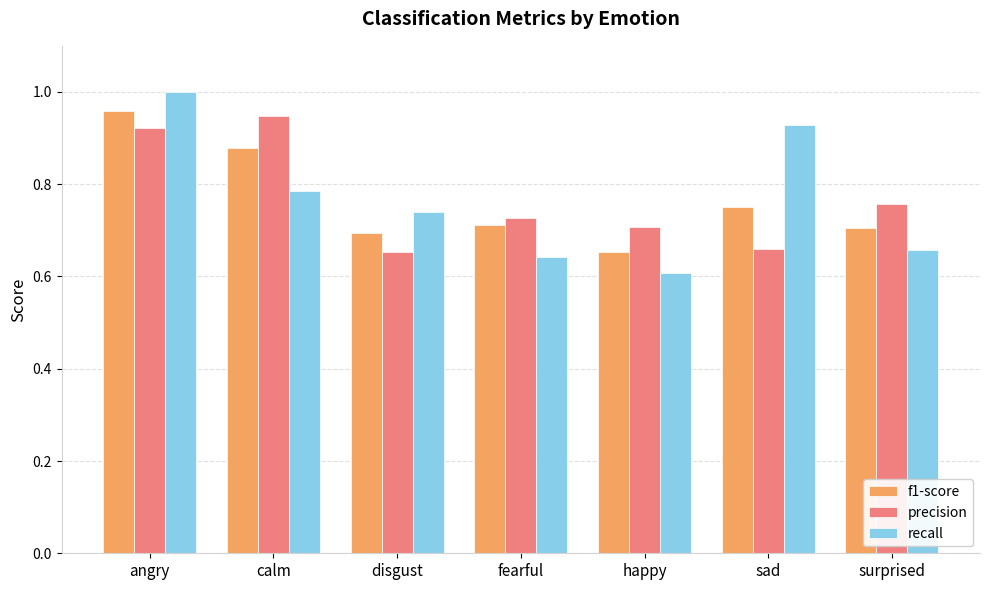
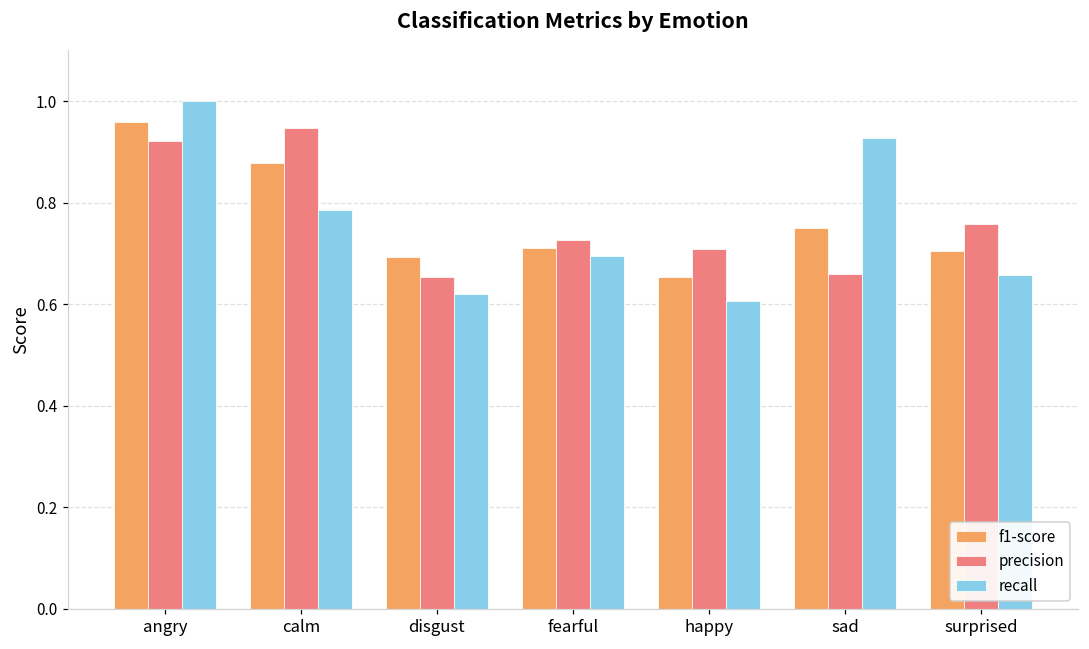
recall, disgust: 0.74 -> 0.62
recall, fearful: 0.64 -> 0.70
